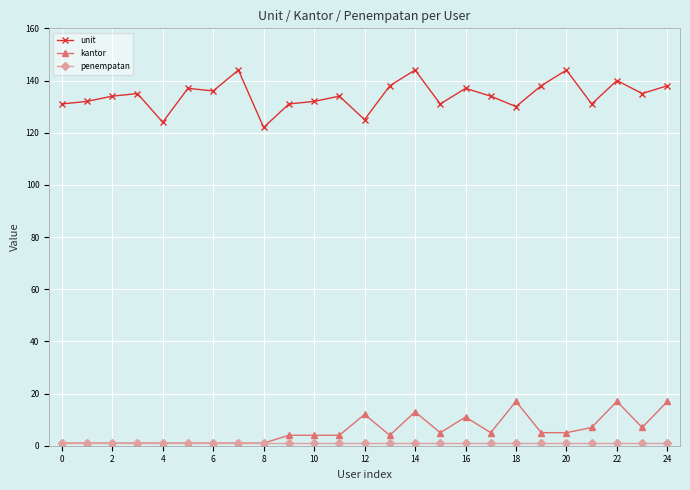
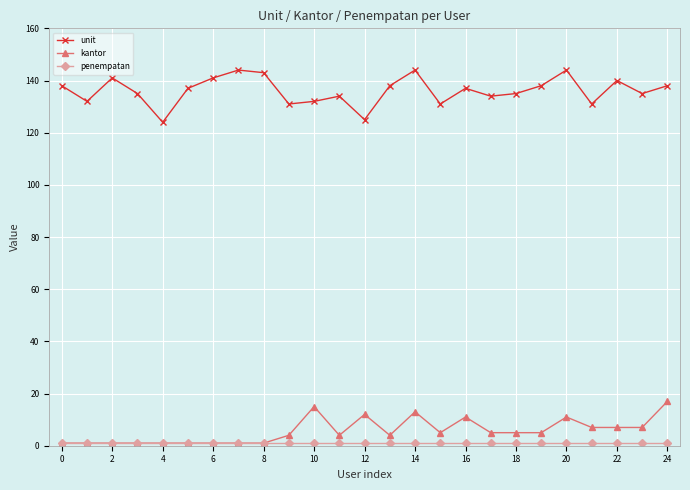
unit, 0: 131 -> 138
unit, 2: 134 -> 141
unit, 6: 136 -> 141
unit, 8: 122 -> 143
kantor, 10: 4 -> 15
unit, 18: 130 -> 135
kantor, 18: 17 -> 5
kantor, 20: 5 -> 11
kantor, 22: 17 -> 7
